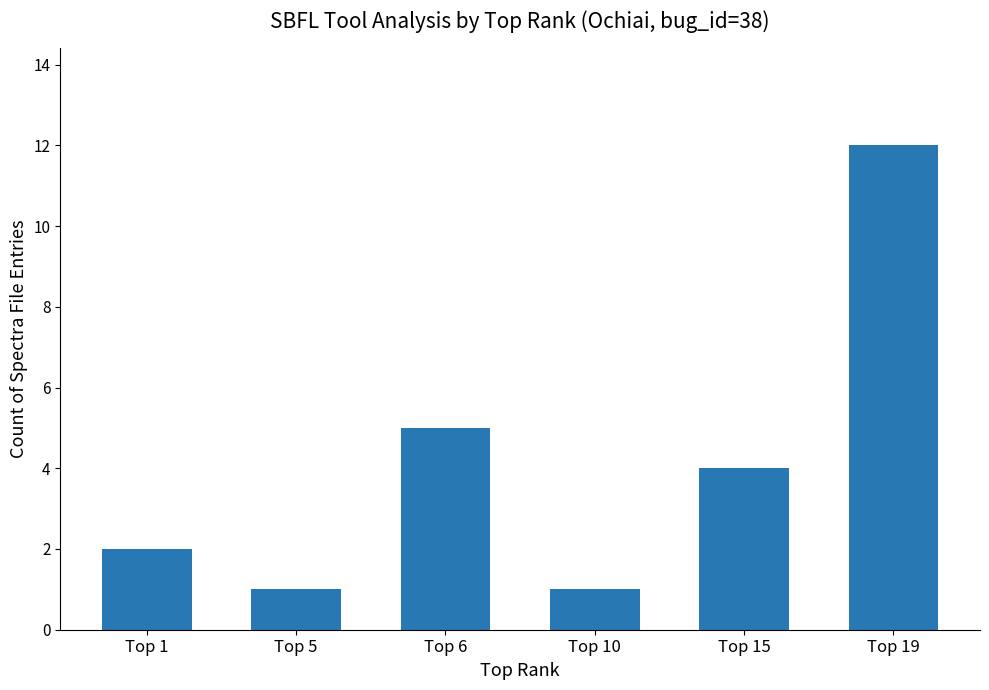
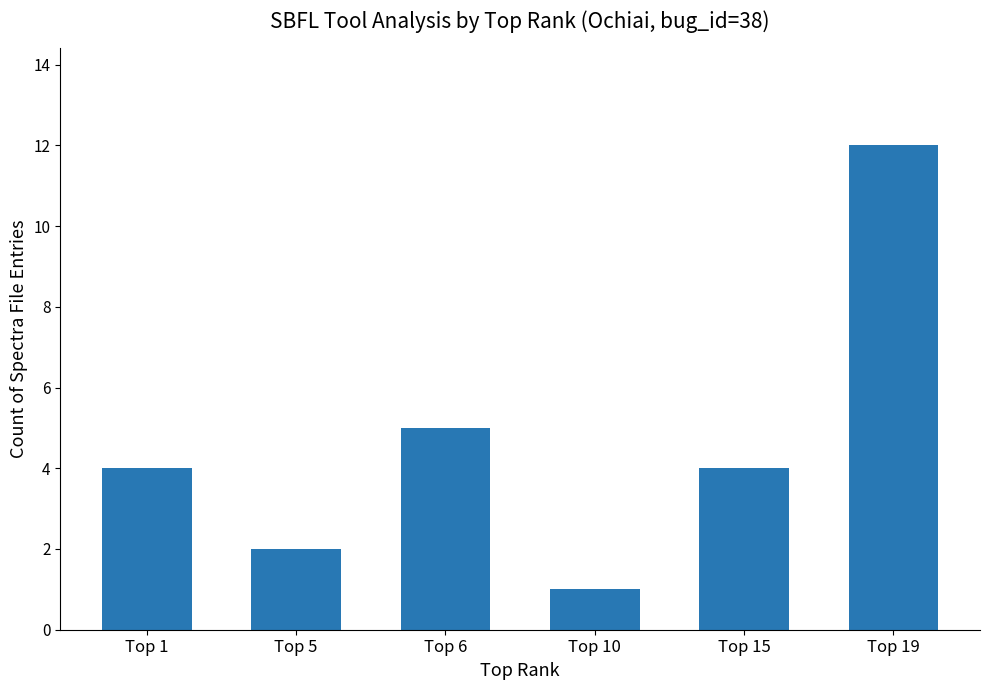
Top 1: 2 -> 4
Top 5: 1 -> 2
